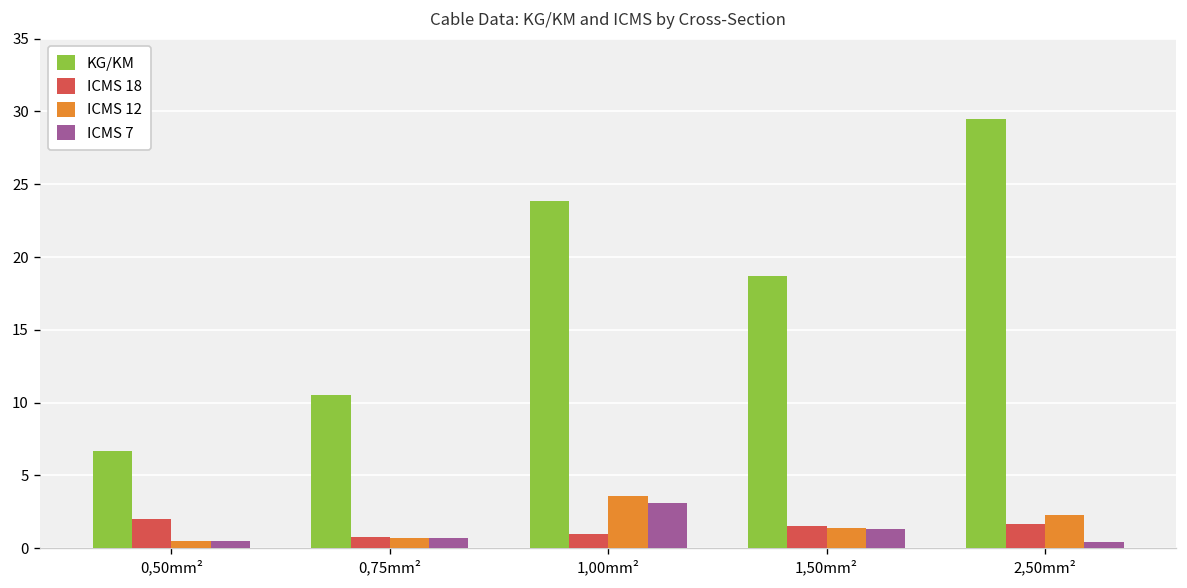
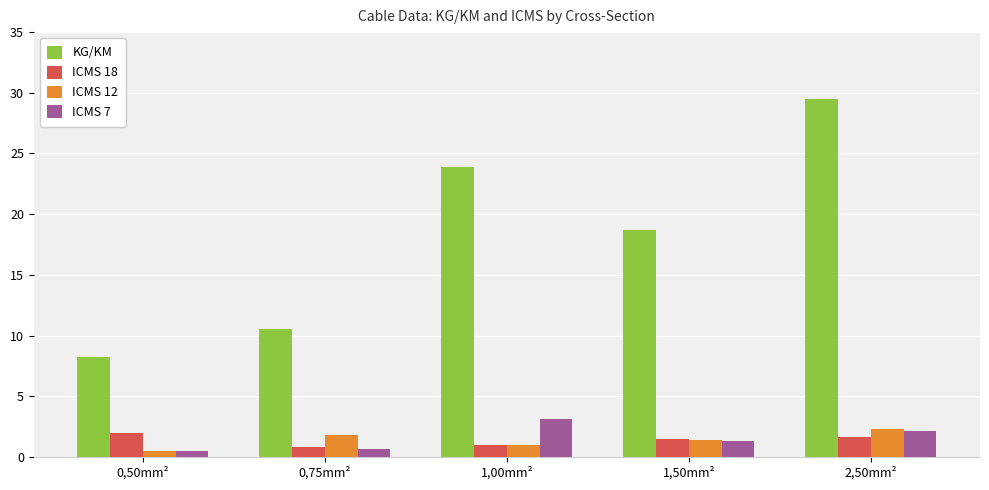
KG/KM, 0,50mm²: 6.7 -> 8.3
ICMS 12, 0,75mm²: 0.7 -> 1.8
ICMS 12, 1,00mm²: 3.6 -> 0.9
ICMS 7, 2,50mm²: 0.4 -> 2.2
